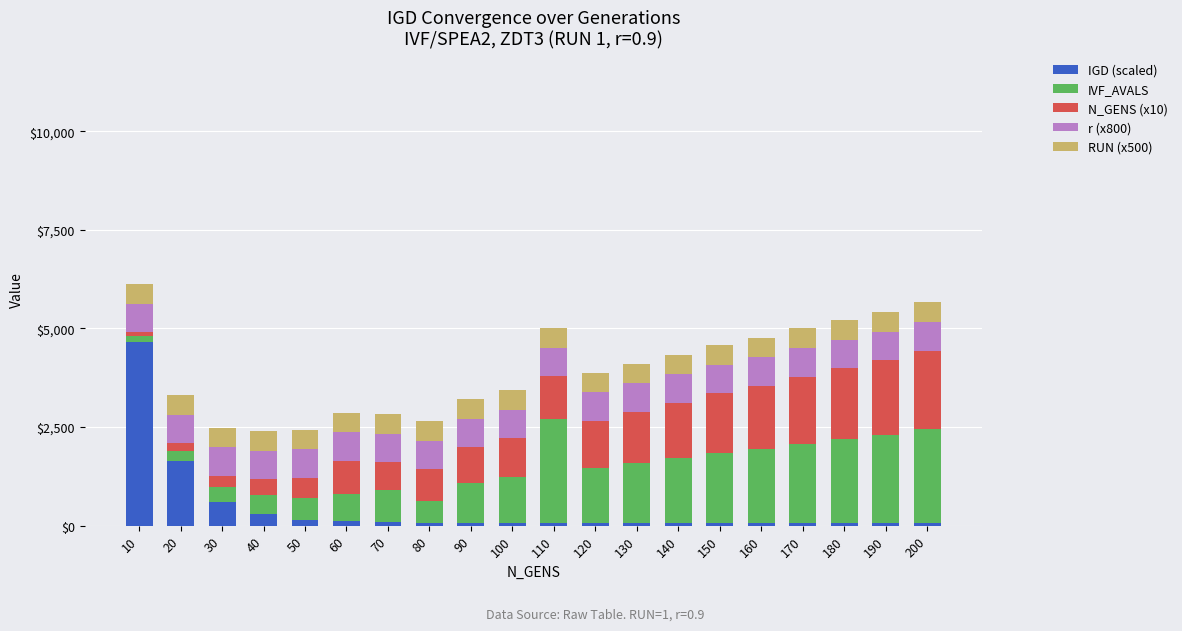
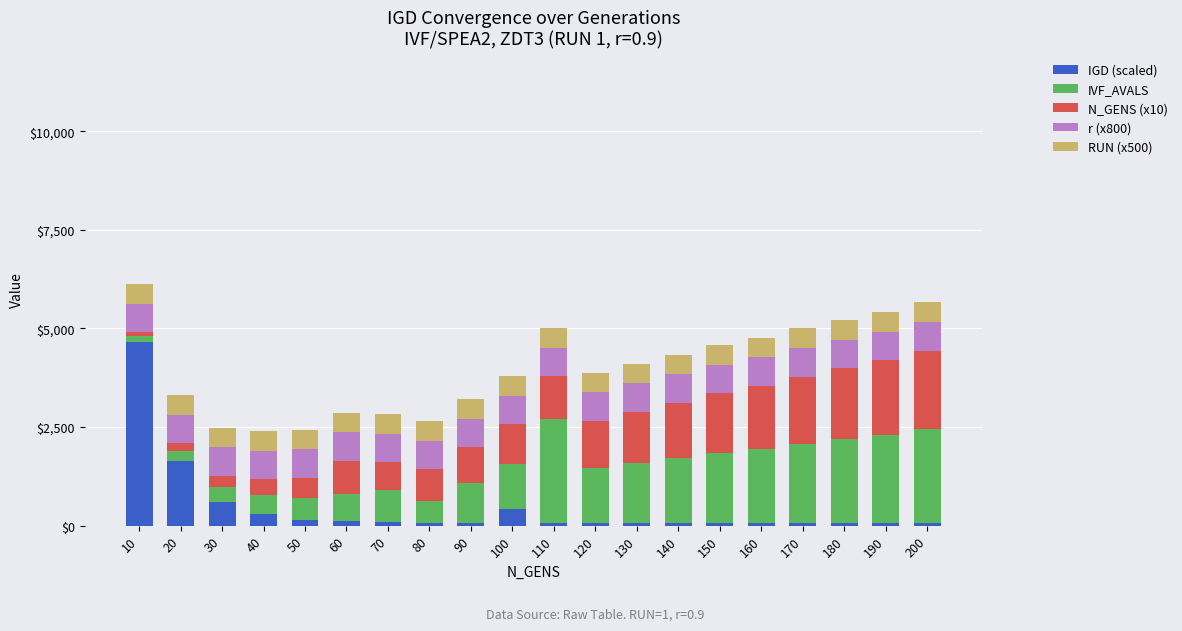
IGD (scaled), 100: $100 -> $400
